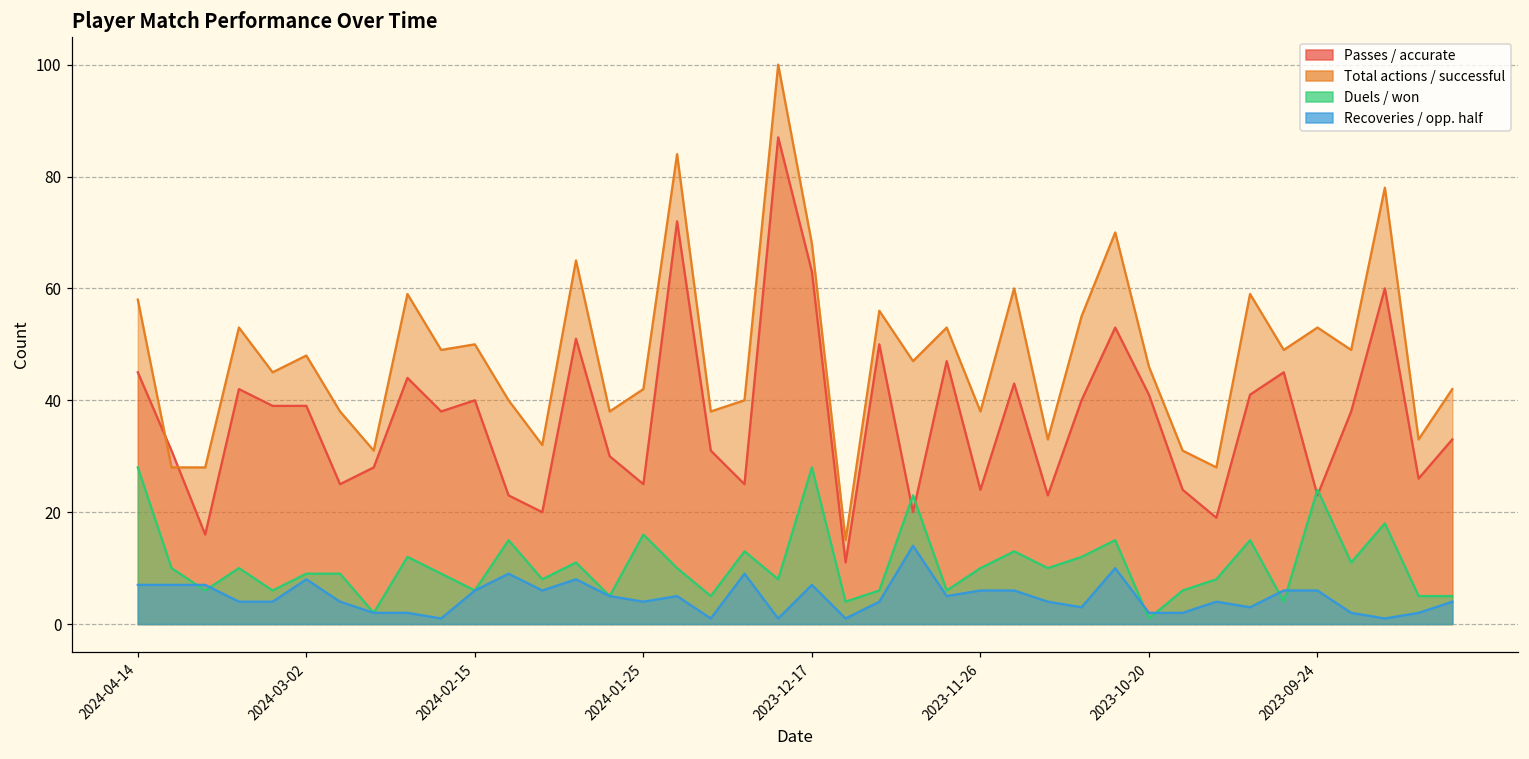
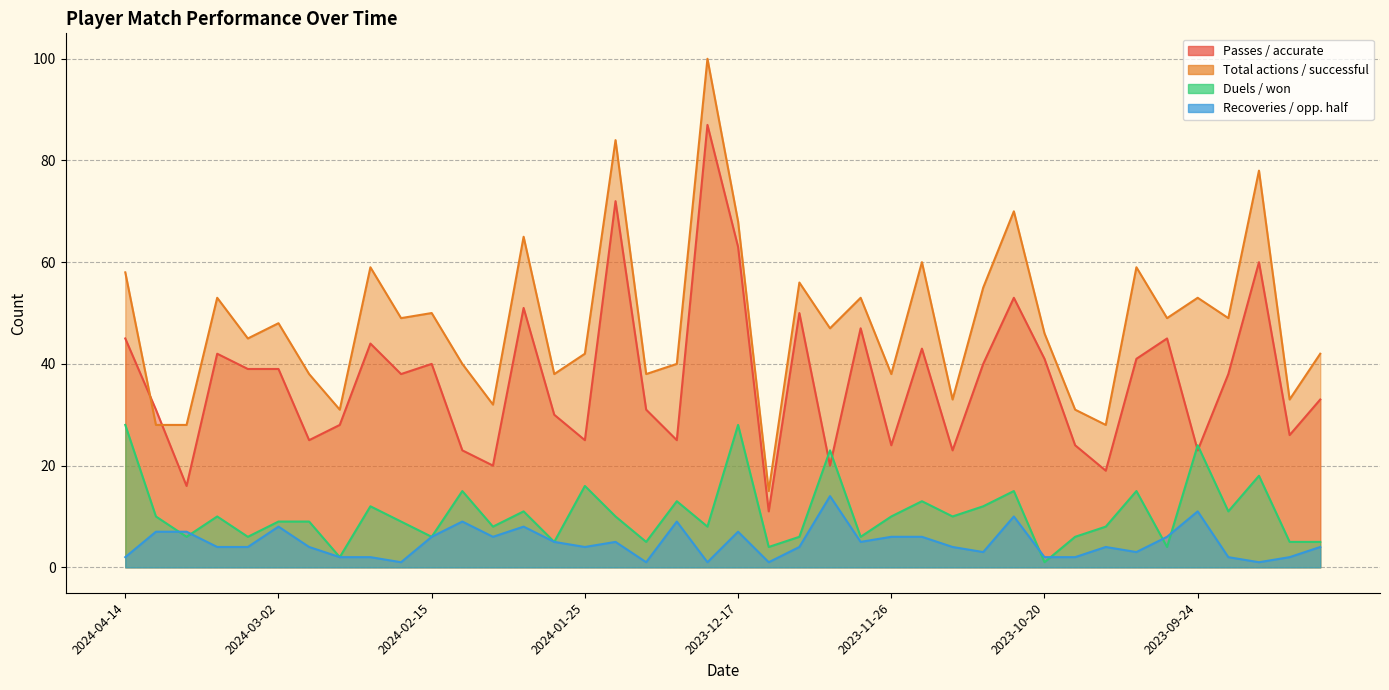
Recoveries / opp. half, 2024-04-14: 7 -> 2
Recoveries / opp. half, 2023-09-24: 6 -> 11
